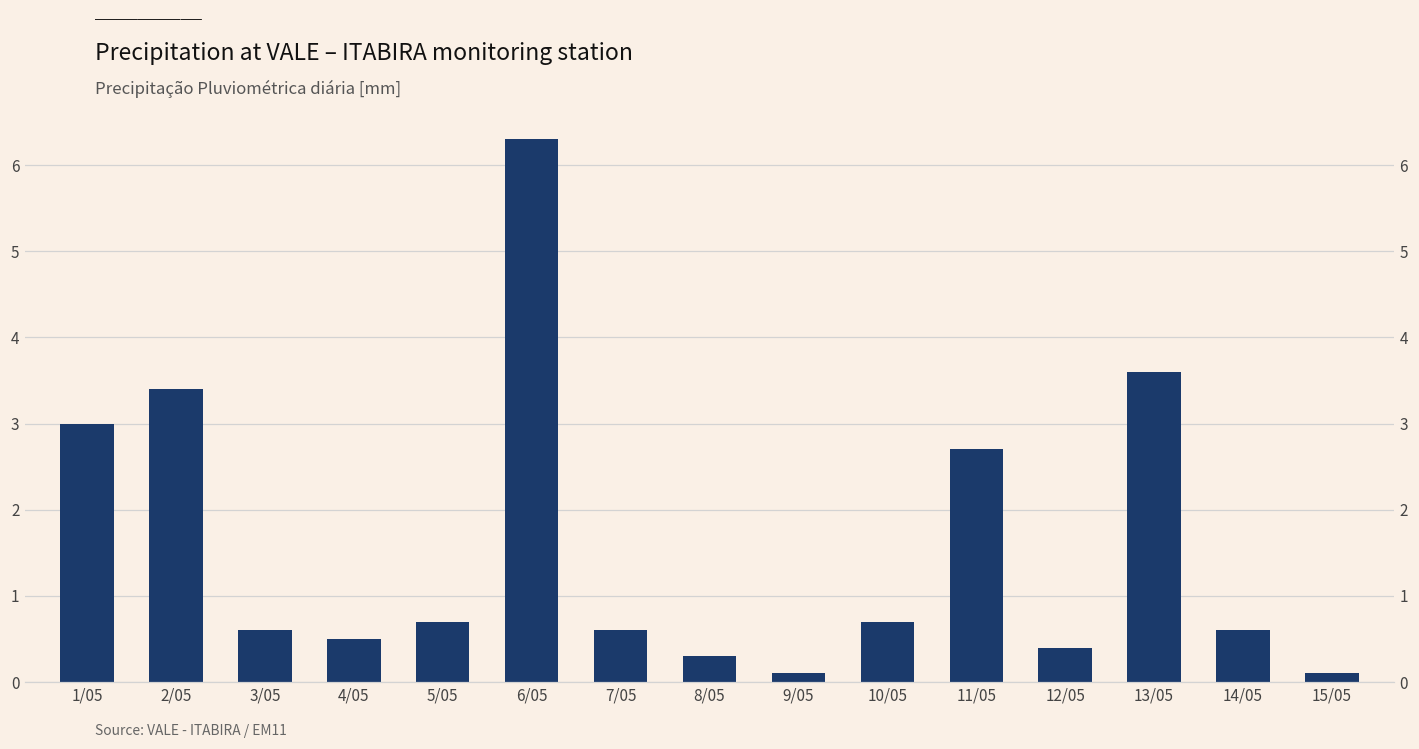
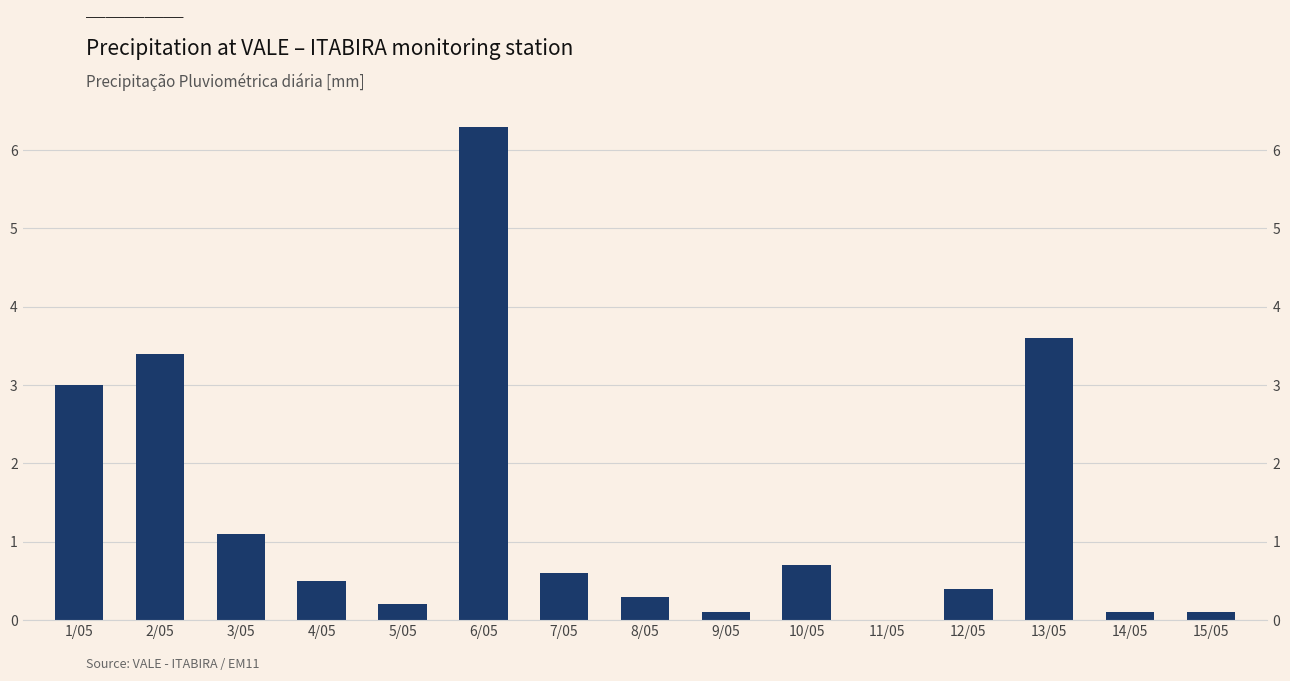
3/05: 0.6 -> 1.1
5/05: 0.7 -> 0.2
11/05: 2.7 -> 0.0
14/05: 0.6 -> 0.1
